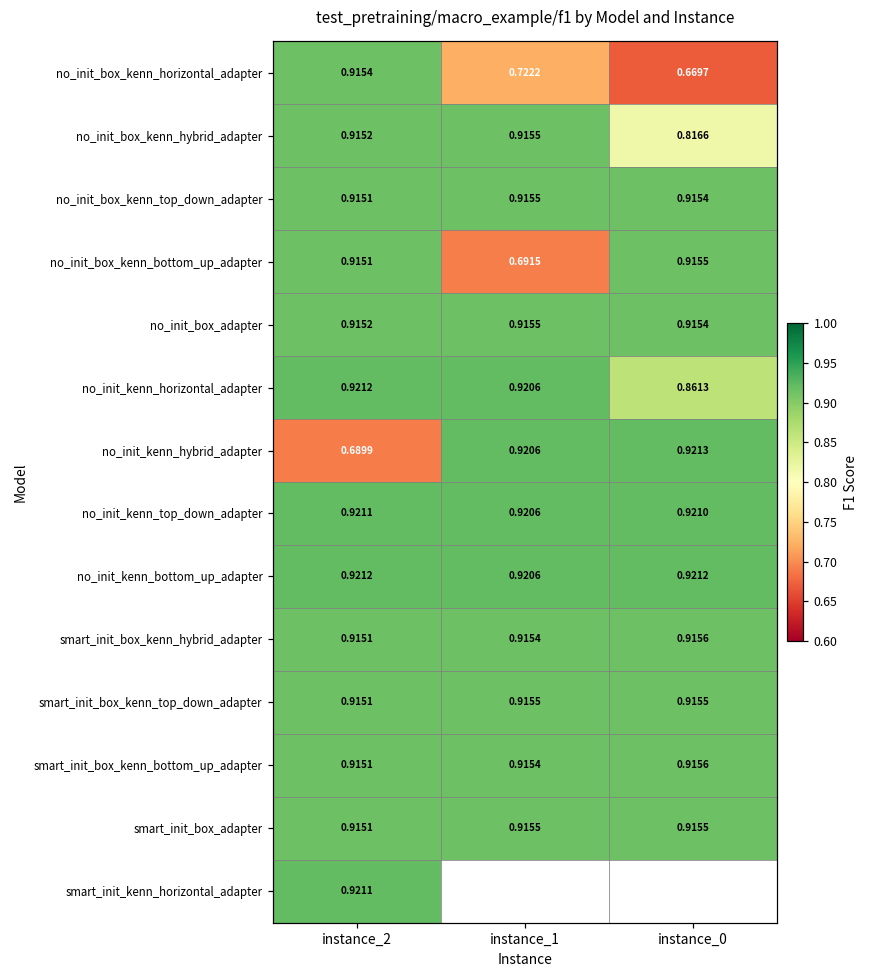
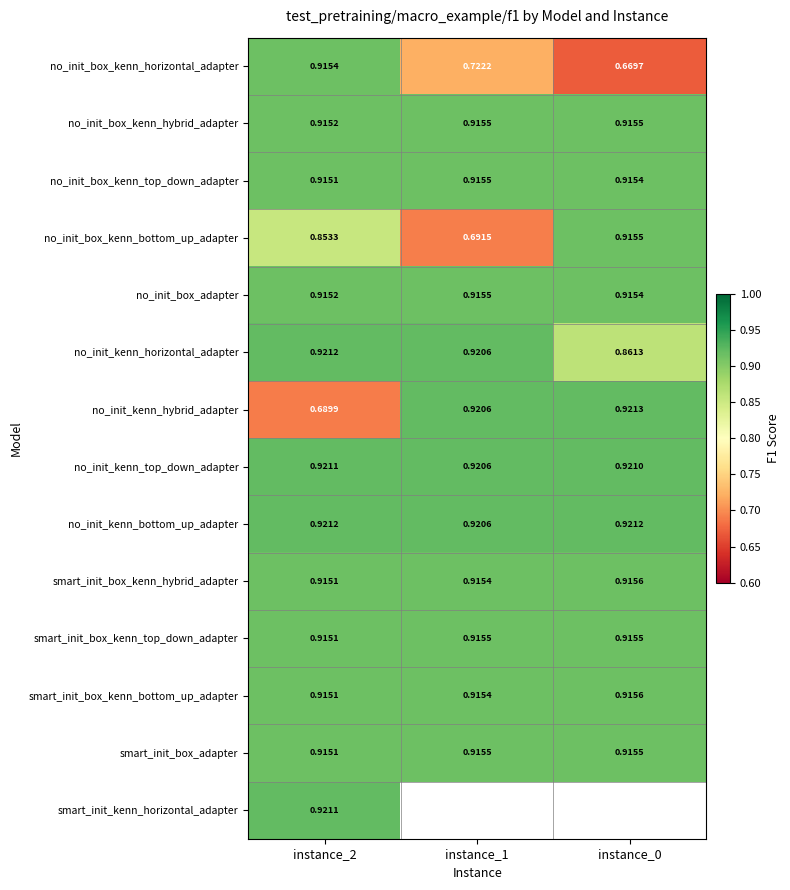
no_init_box_kenn_hybrid_adapter, instance_0: 0.8166 -> 0.9155
no_init_box_kenn_bottom_up_adapter, instance_2: 0.9151 -> 0.8533
